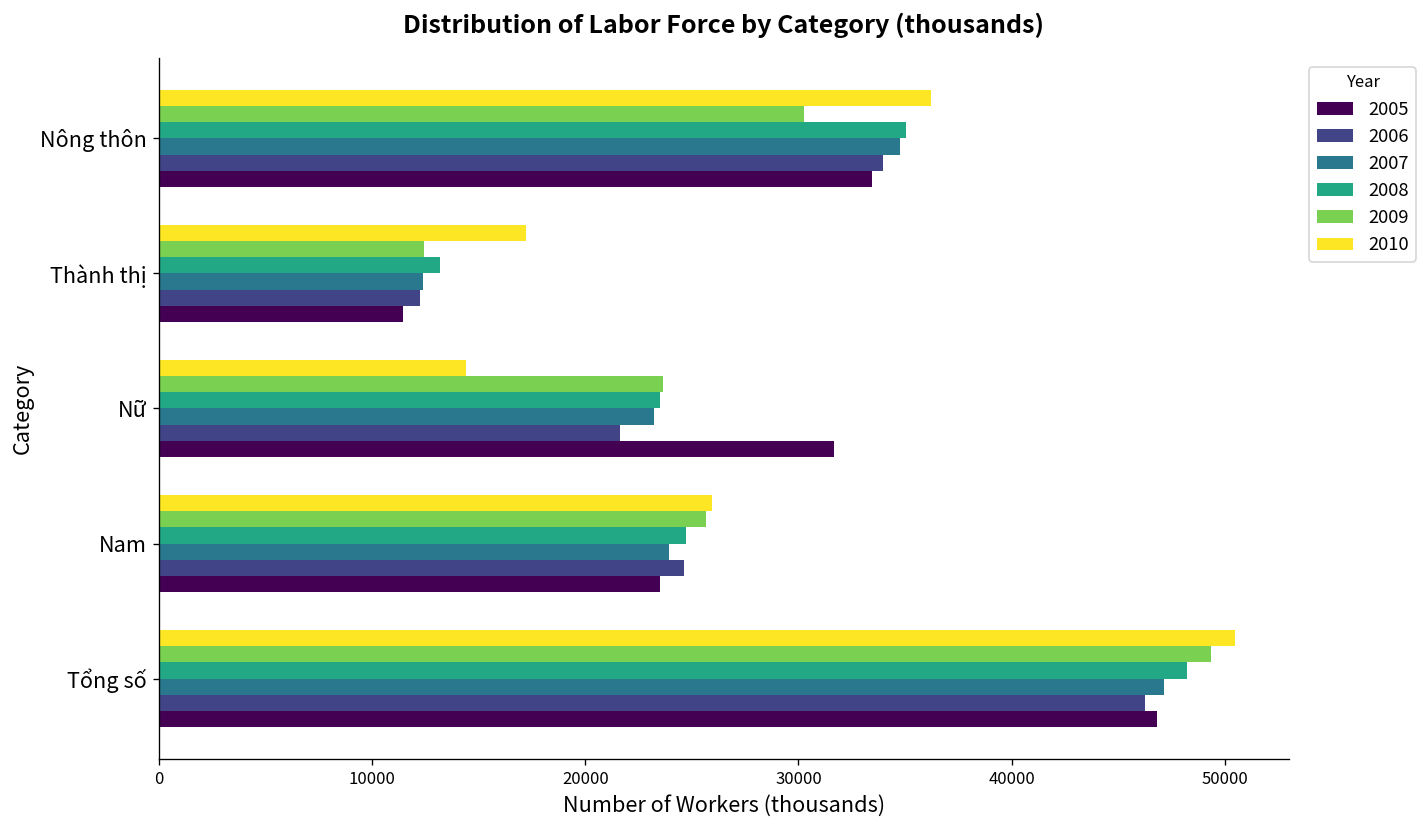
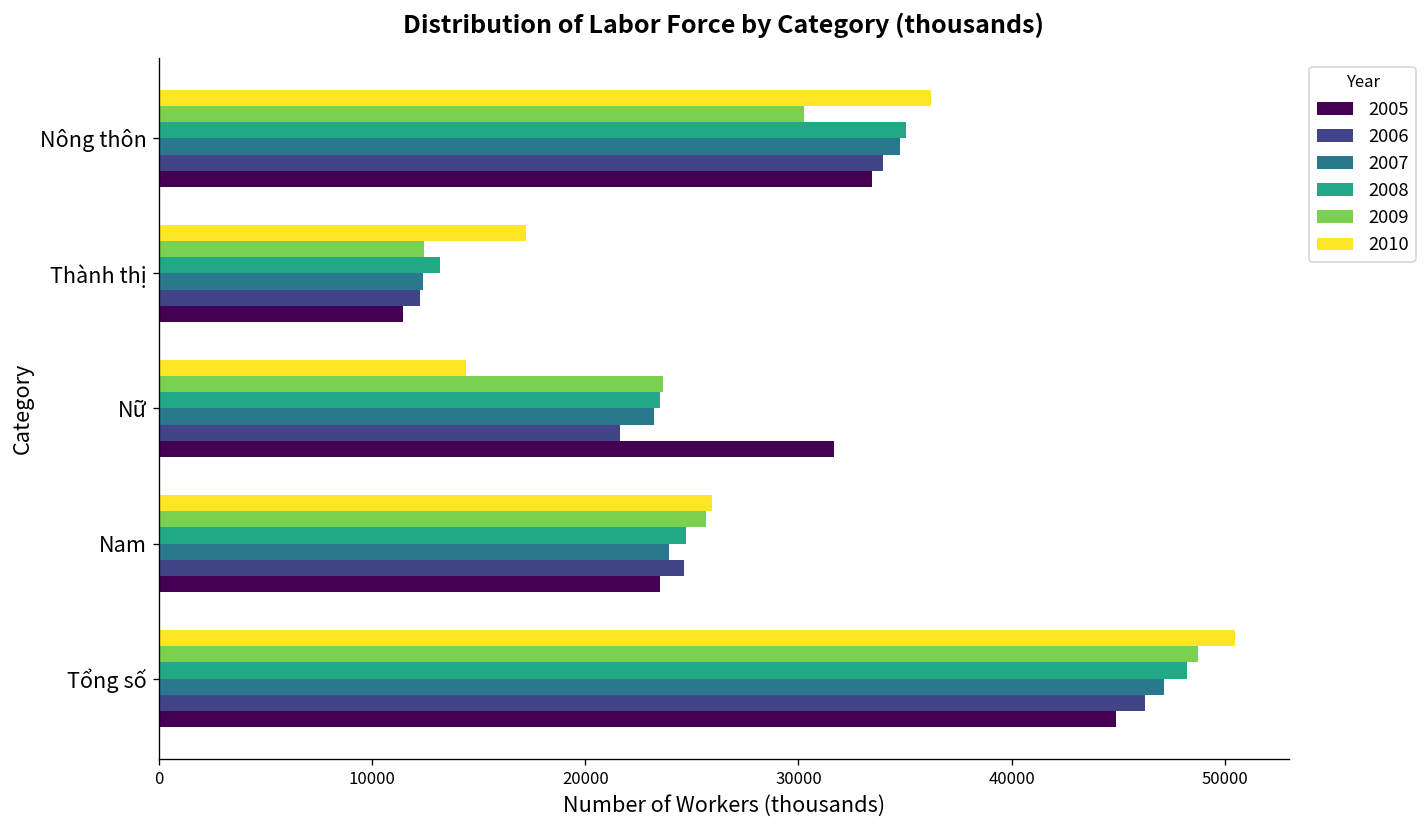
2009, Tổng số: 49300 -> 48700
2005, Tổng số: 46800 -> 44900
